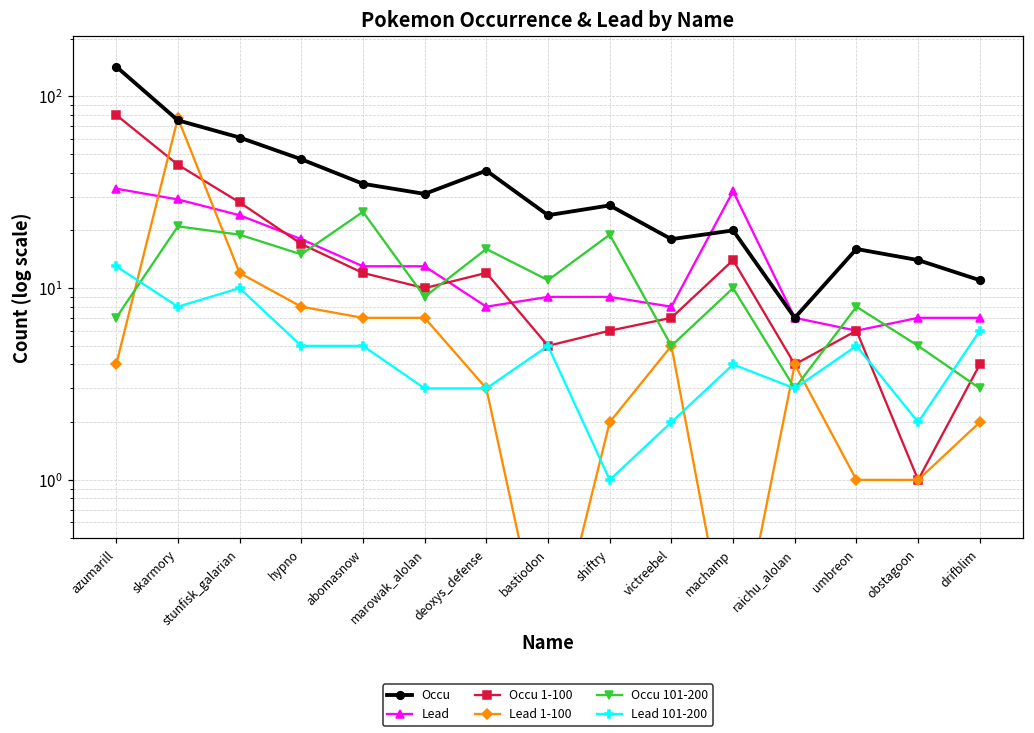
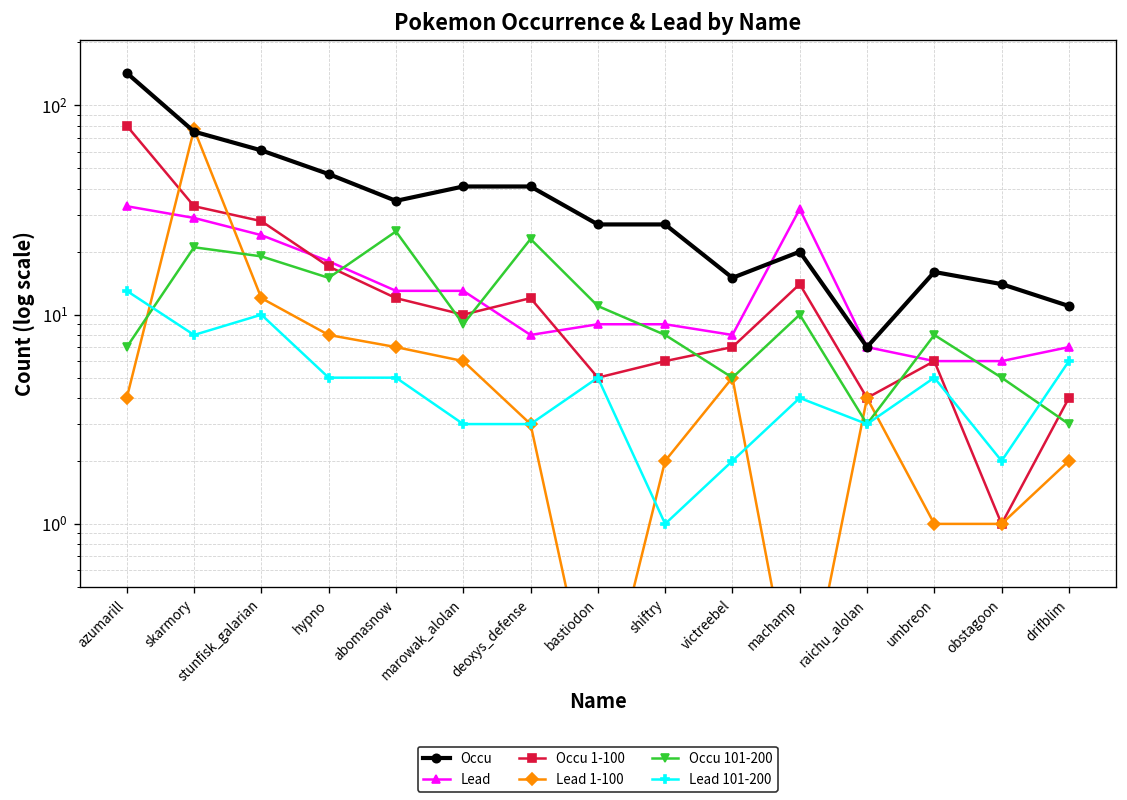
Occu 1-100, skarmory: 44 -> 33
Occu, marowak_alolan: 31 -> 41
Lead 1-100, marowak_alolan: 7 -> 6
Occu 101-200, deoxys_defense: 16 -> 23
Occu, bastiodon: 24 -> 27
Occu 101-200, shiftry: 19 -> 8
Occu, victreebel: 18 -> 15
Lead, obstagoon: 7 -> 6
